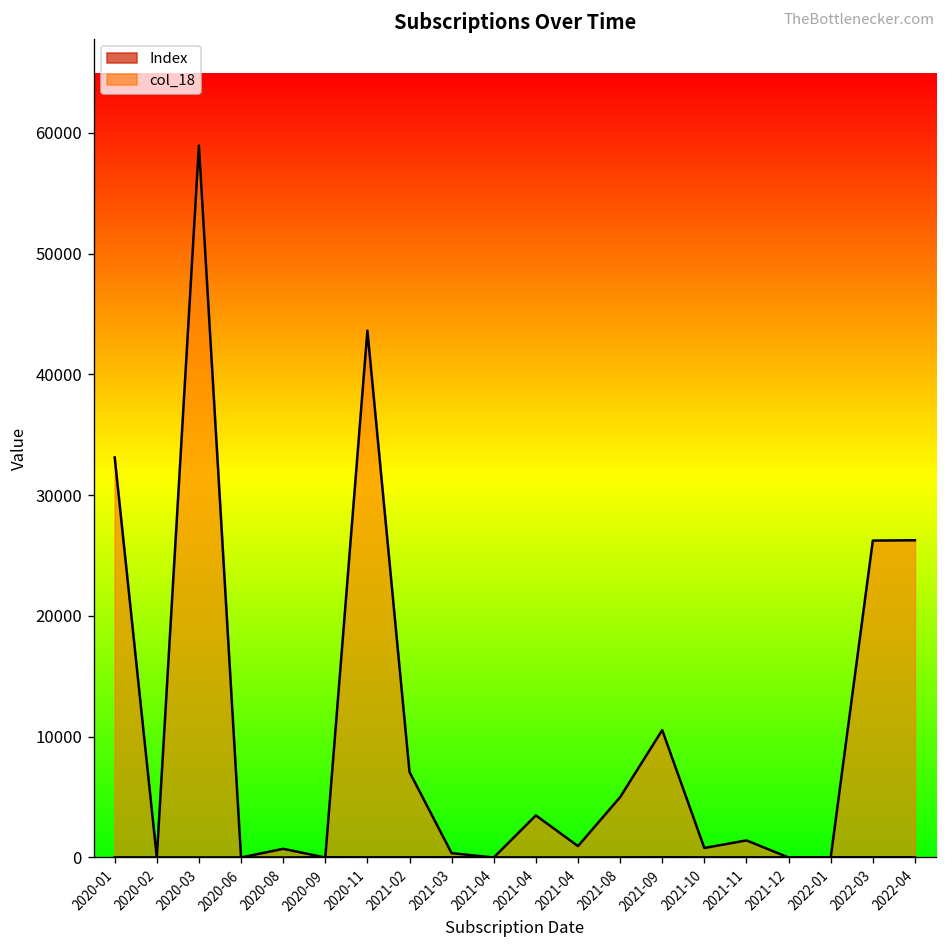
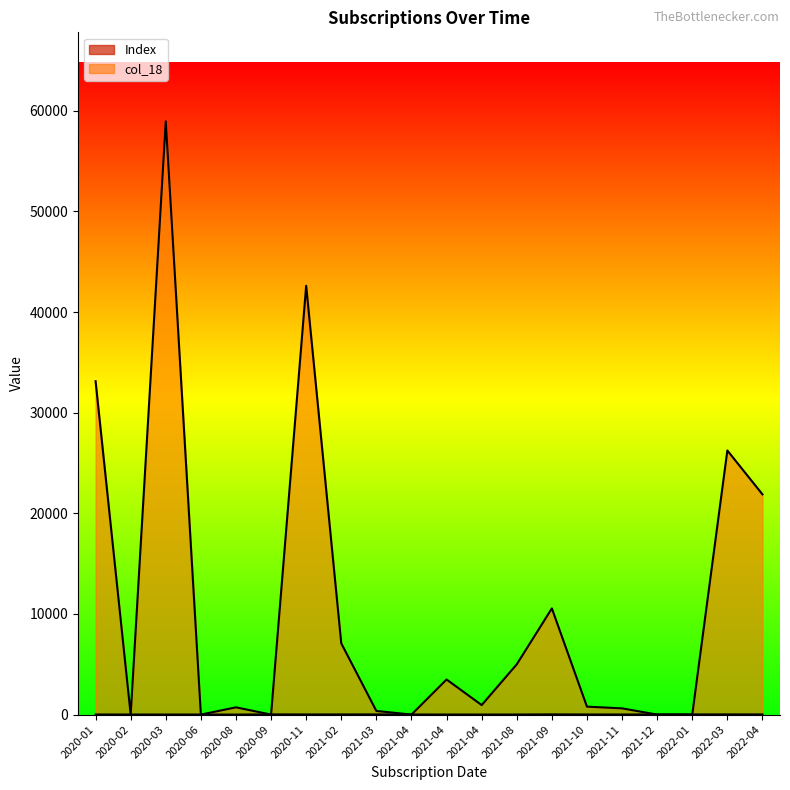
col_18, 2020-11: 43600 -> 42600
col_18, 2021-11: 1400 -> 600
col_18, 2022-04: 26300 -> 21900
